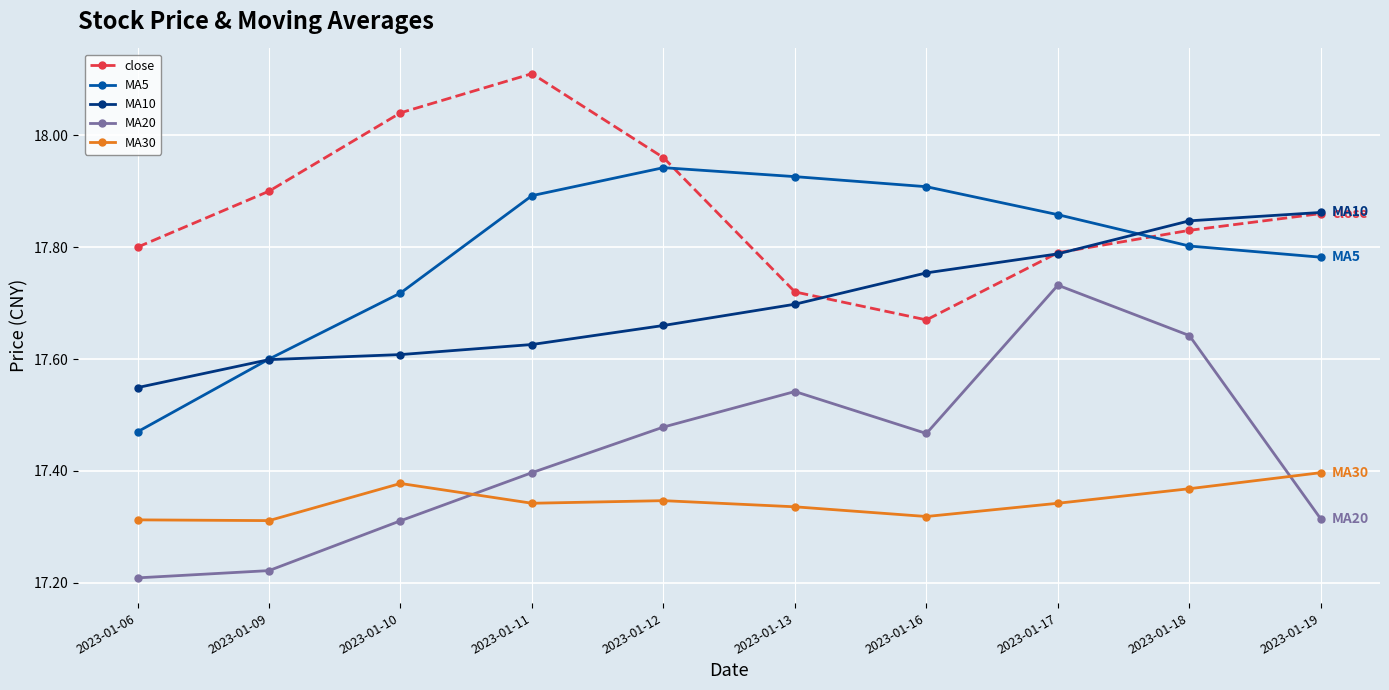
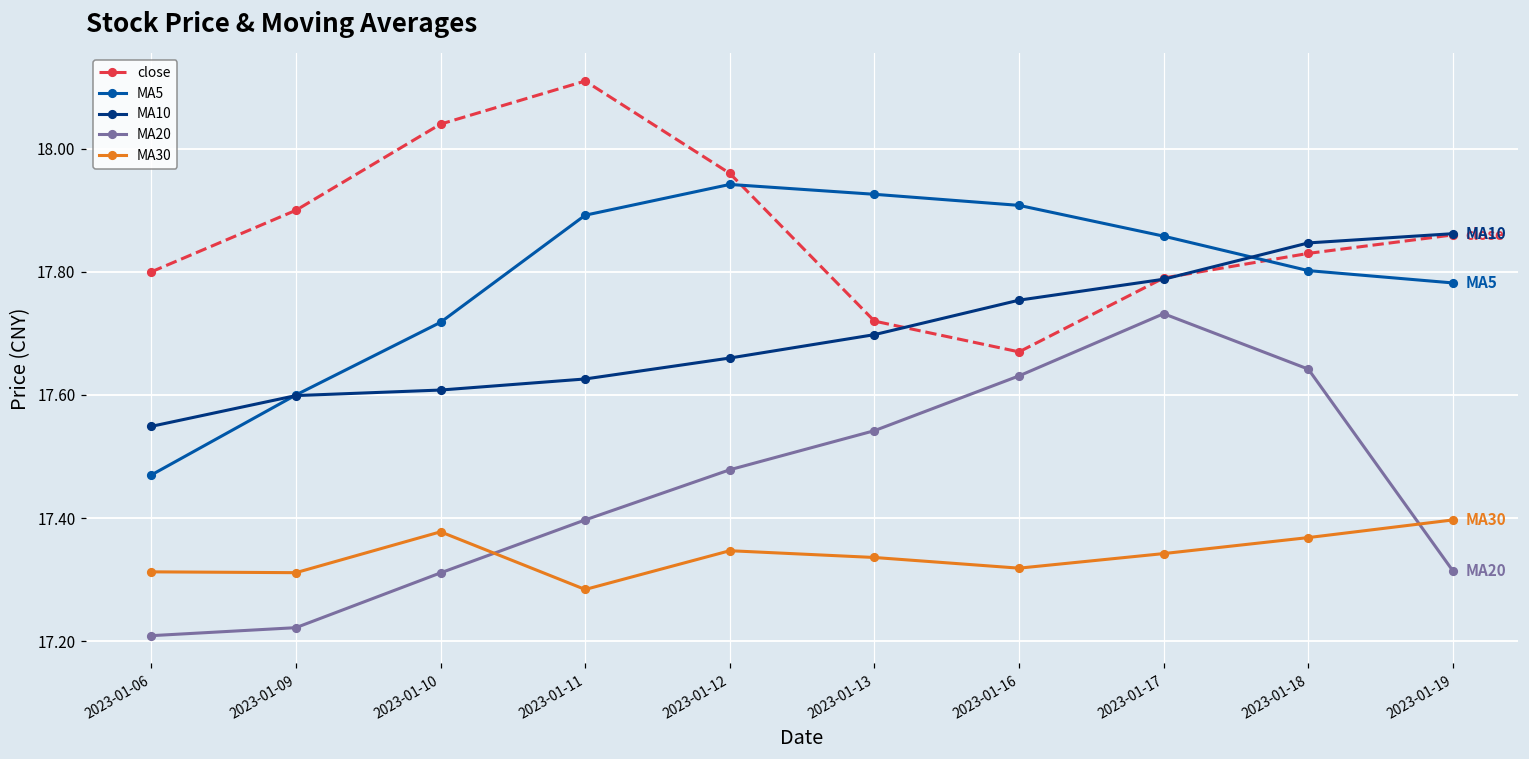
MA30, 2023-01-11: 17.34 -> 17.28
MA20, 2023-01-16: 17.47 -> 17.63
